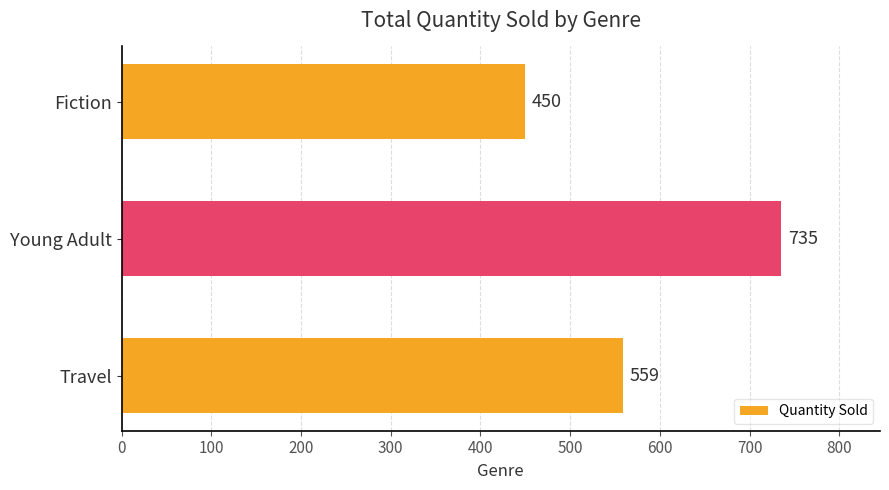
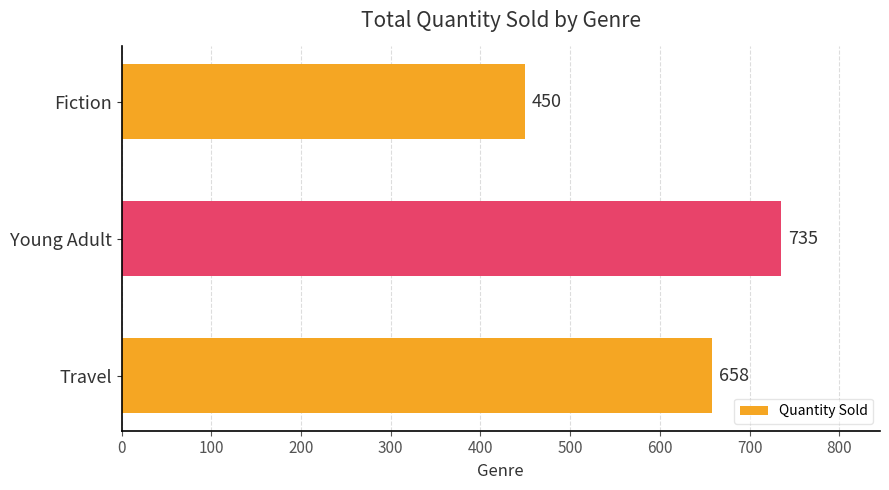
Travel: 559 -> 658
